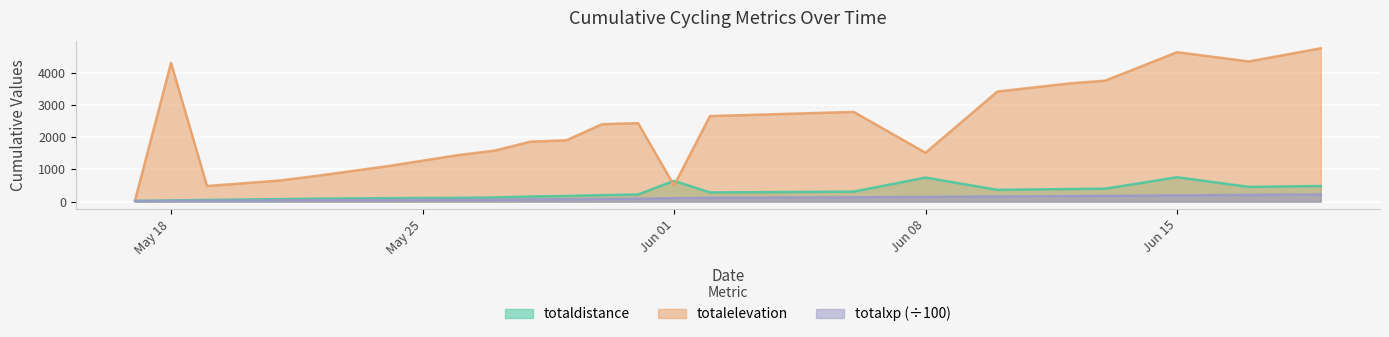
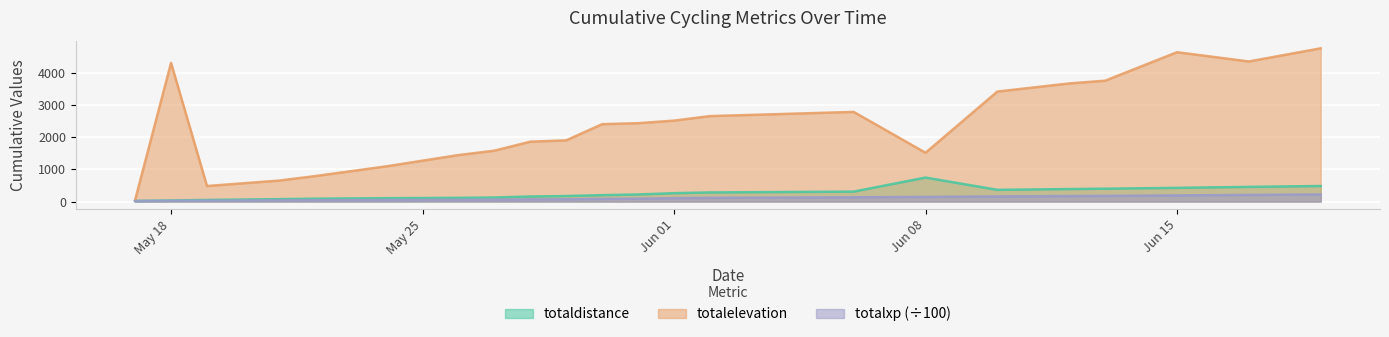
totaldistance, Jun 01: 600 -> 300
totalelevation, Jun 01: 500 -> 2500
totaldistance, Jun 15: 800 -> 400
